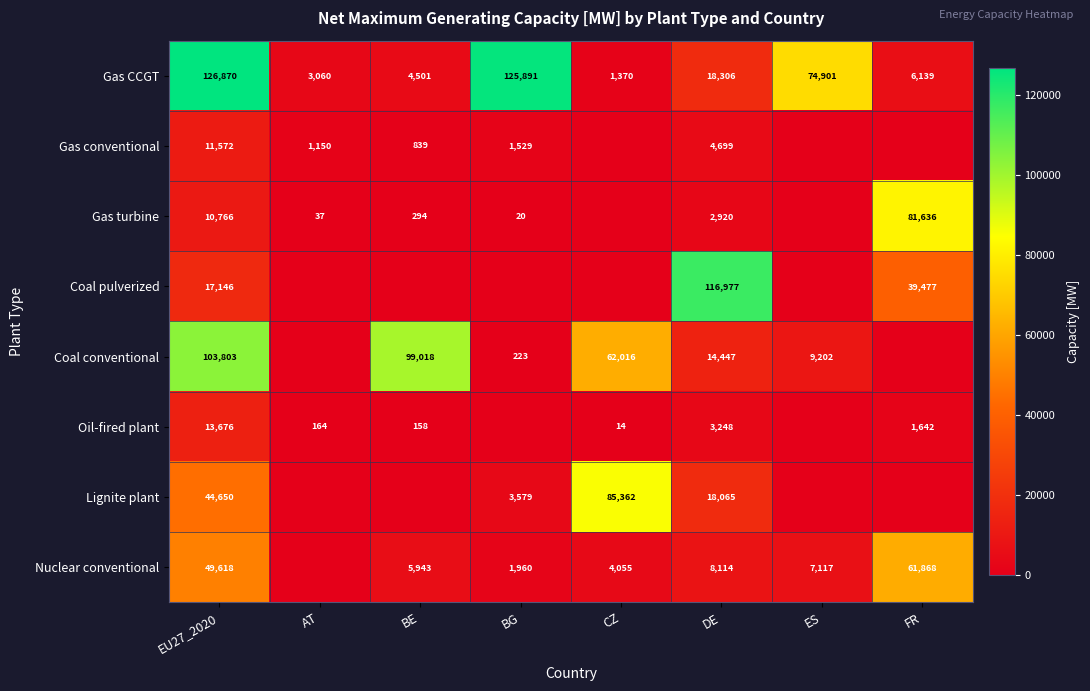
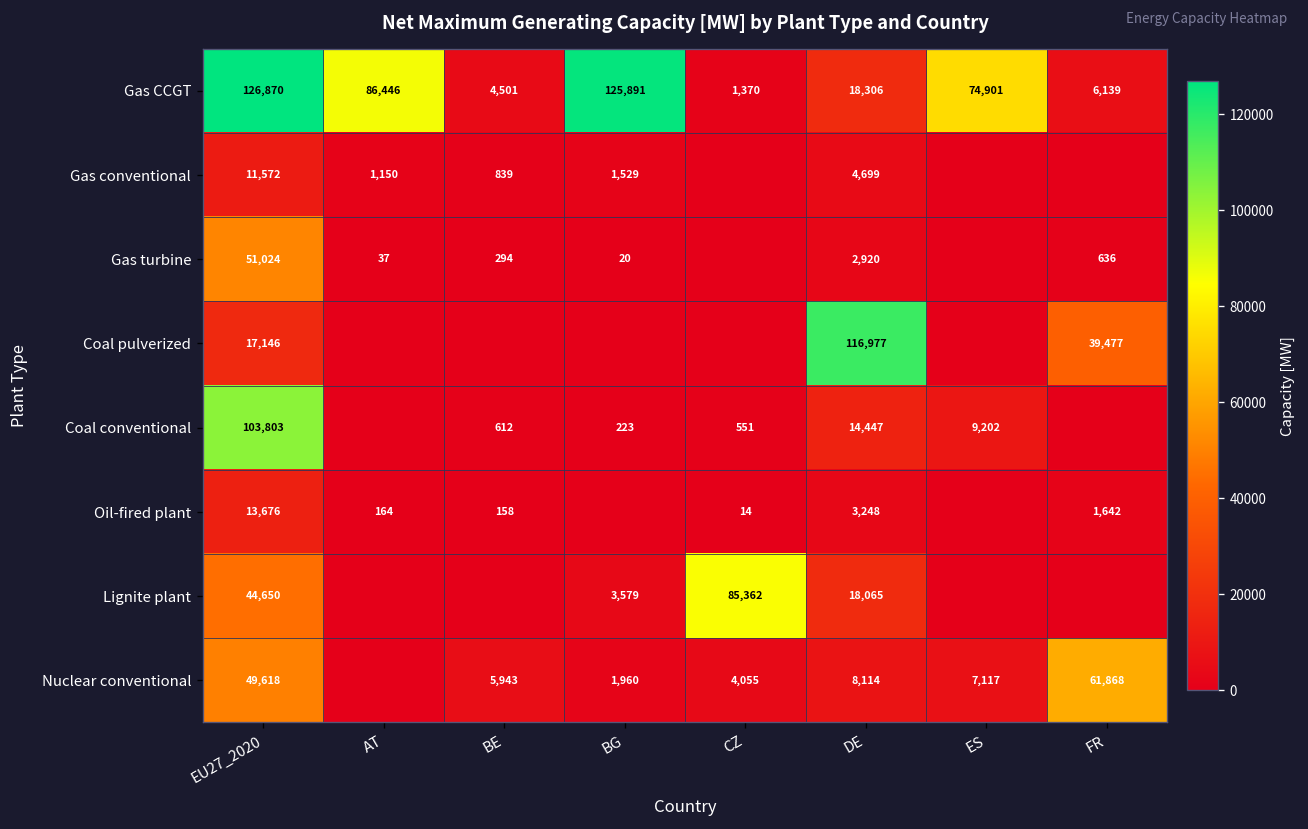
Gas CCGT, AT: 3,060 -> 86,446
Gas turbine, EU27_2020: 10,766 -> 51,024
Gas turbine, FR: 81,636 -> 636
Coal conventional, BE: 99,018 -> 612
Coal conventional, CZ: 62,016 -> 551
